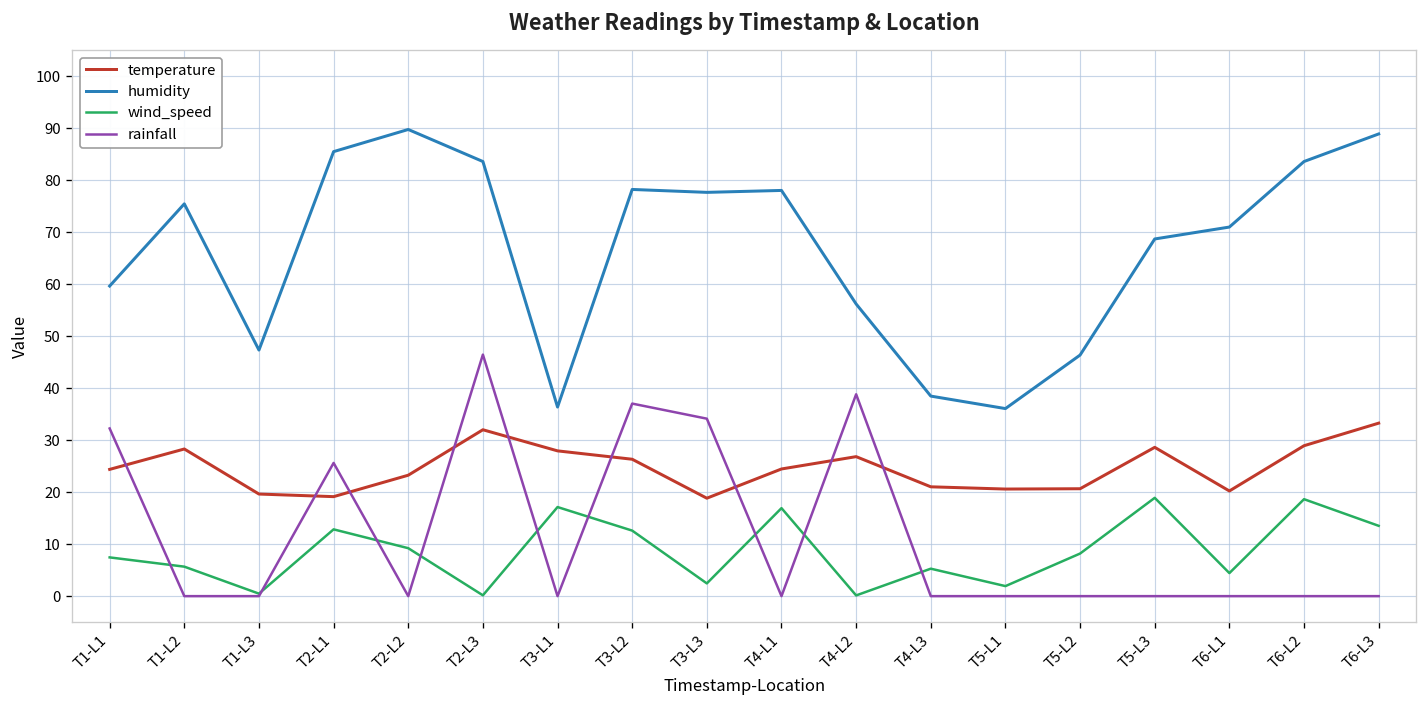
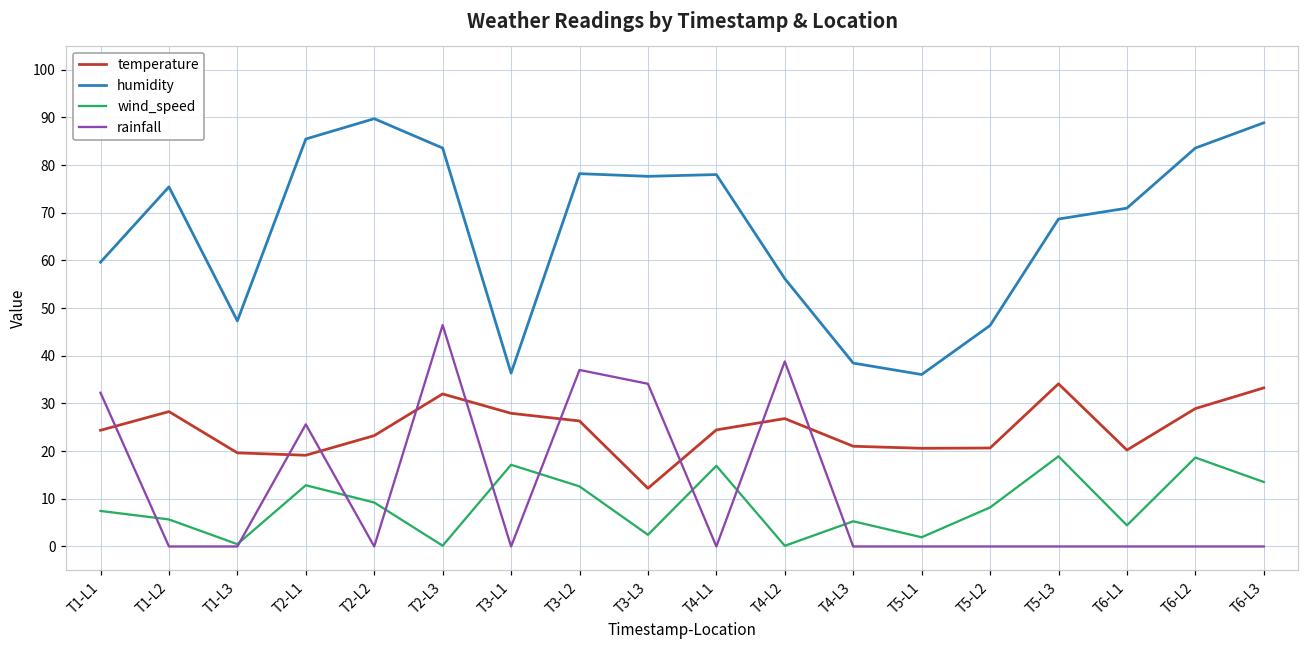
temperature, T3-L3: 19 -> 12
temperature, T5-L3: 29 -> 34
